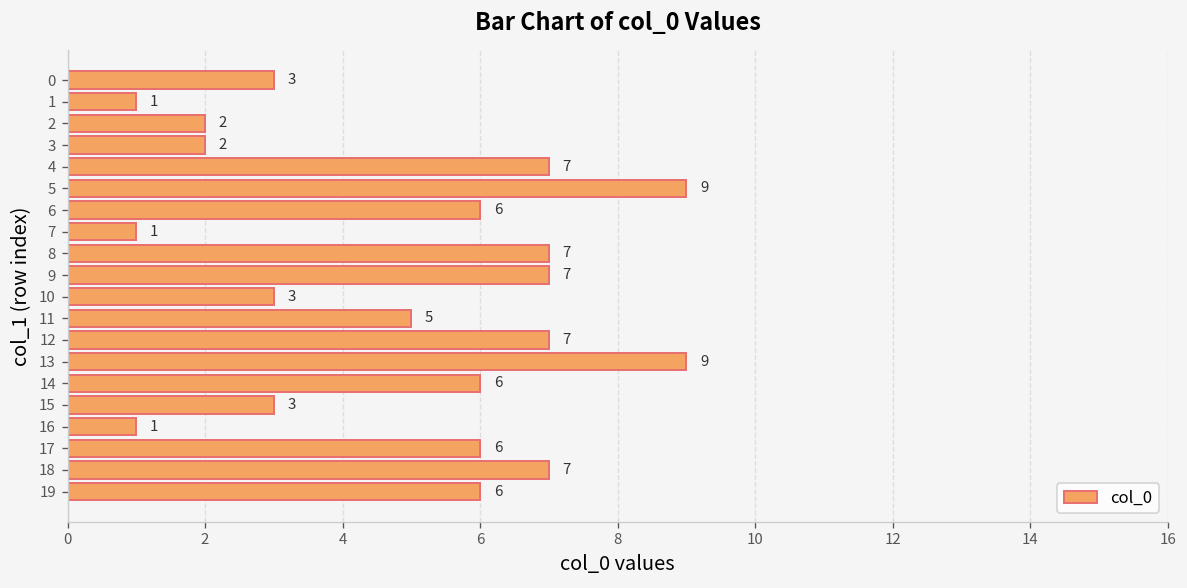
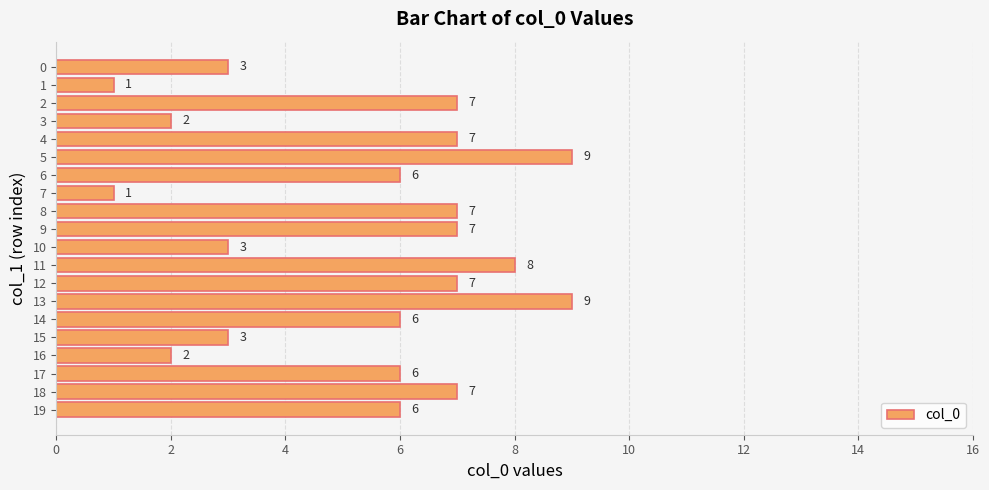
2: 2 -> 7
11: 5 -> 8
16: 1 -> 2
